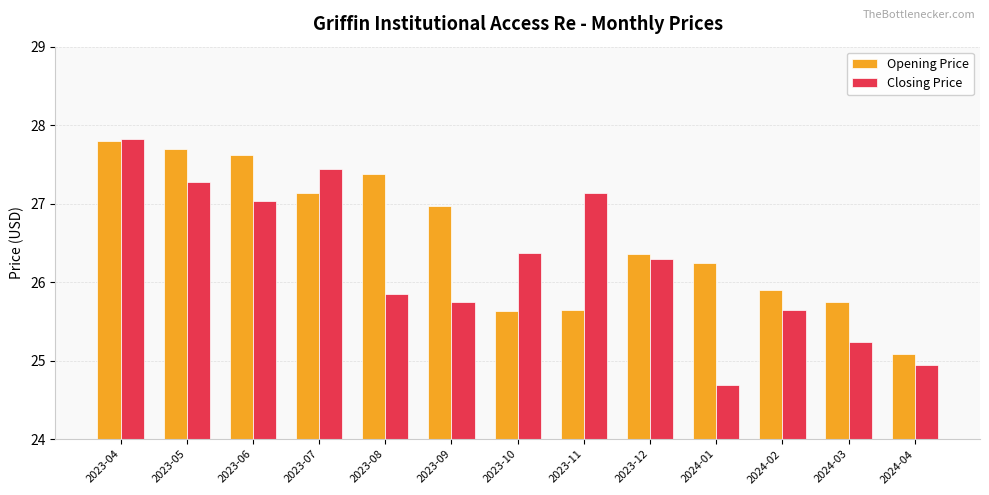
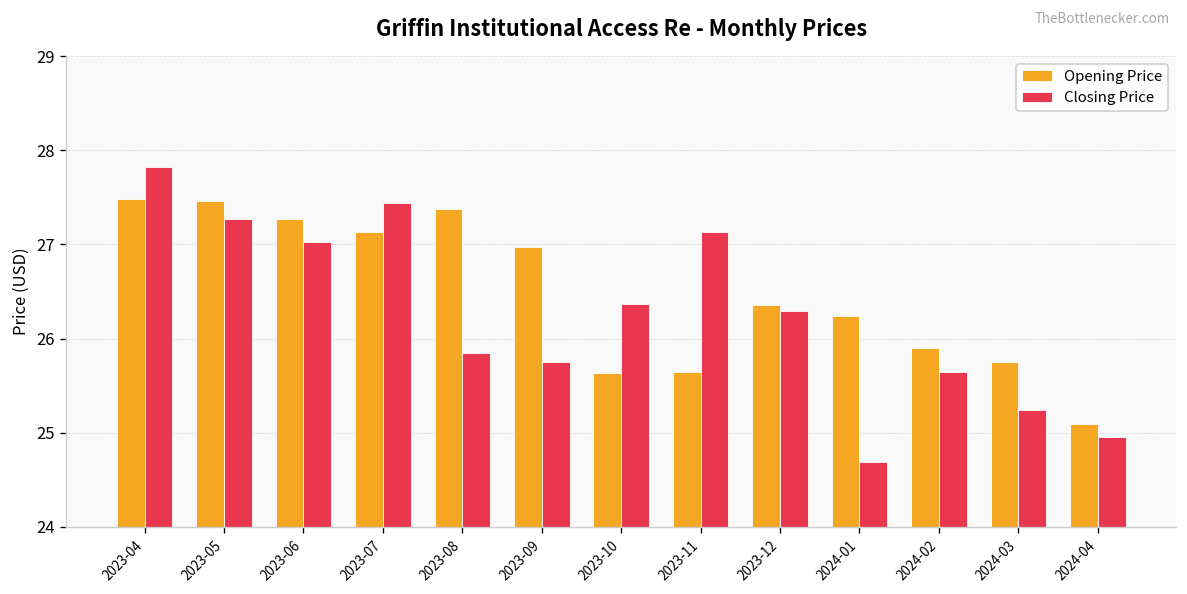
Opening Price, 2023-04: 27.8 -> 27.5
Opening Price, 2023-05: 27.7 -> 27.5
Opening Price, 2023-06: 27.6 -> 27.3
